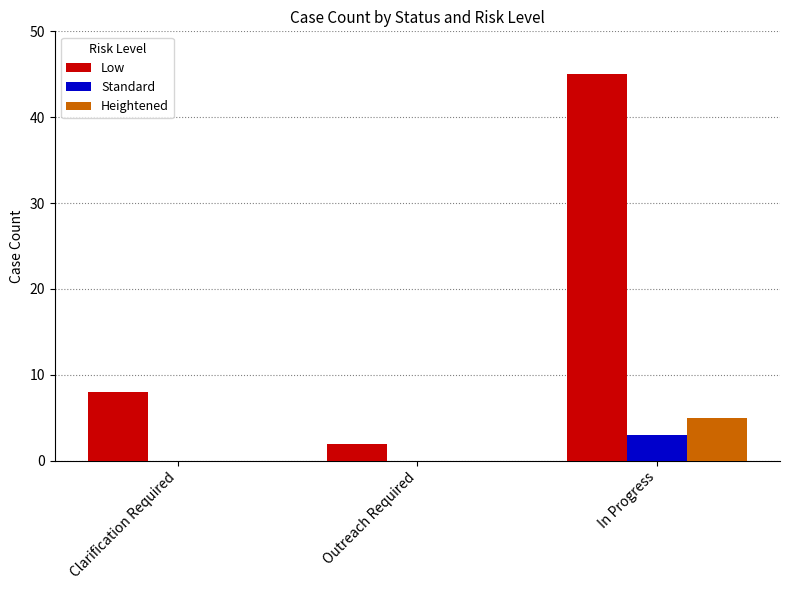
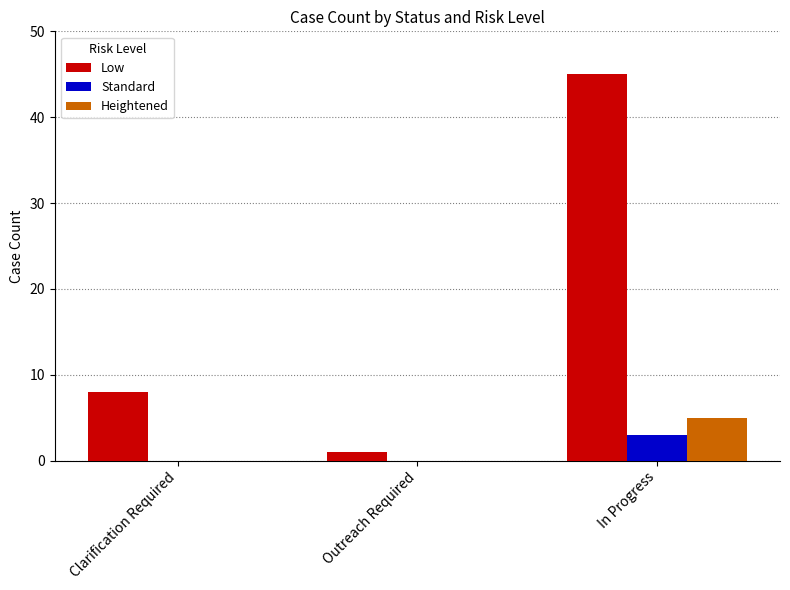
Low, Outreach Required: 2 -> 1
